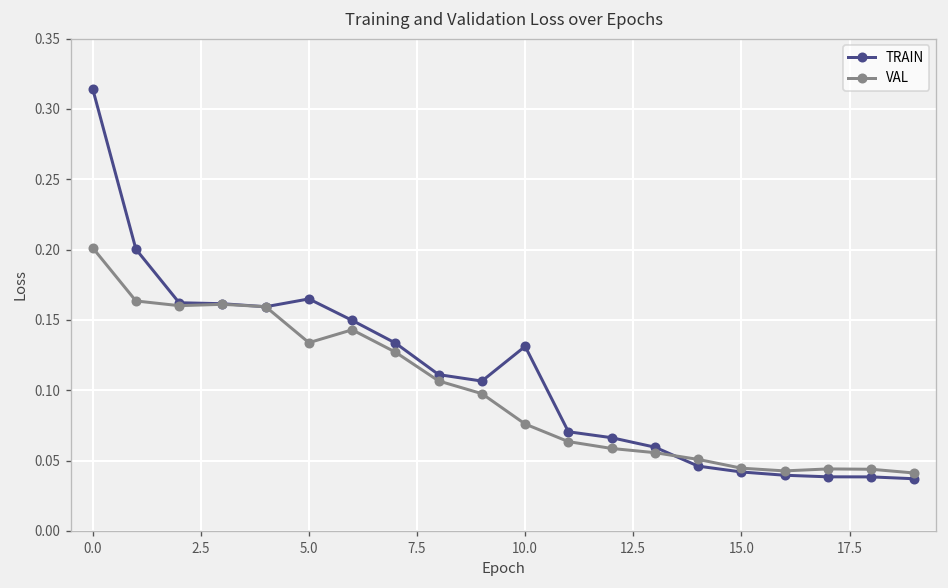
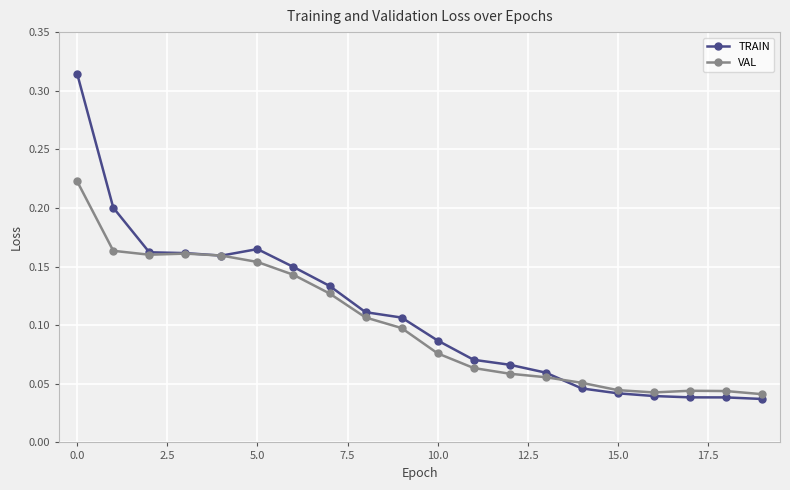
VAL, 0.0: 0.201 -> 0.223
VAL, 5.0: 0.134 -> 0.154
TRAIN, 10.0: 0.131 -> 0.087
